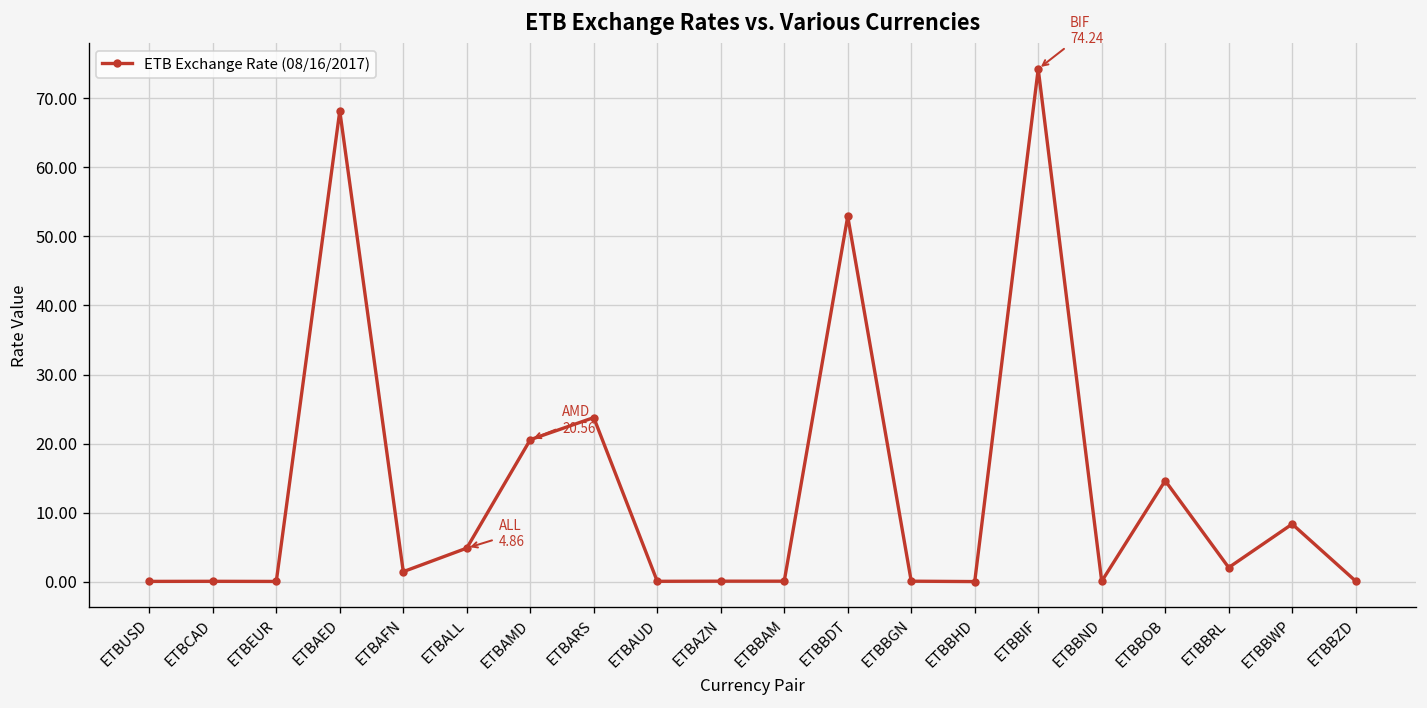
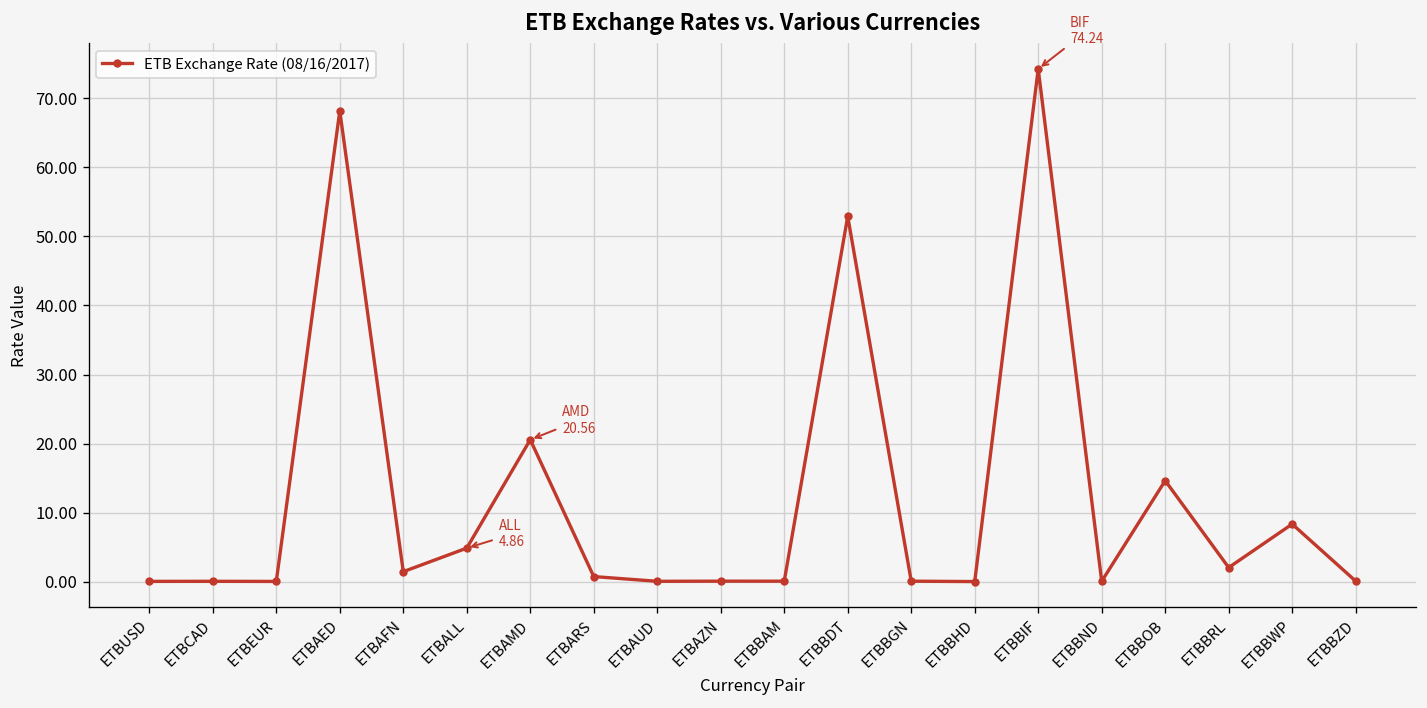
ETBARS: 24 -> 1
